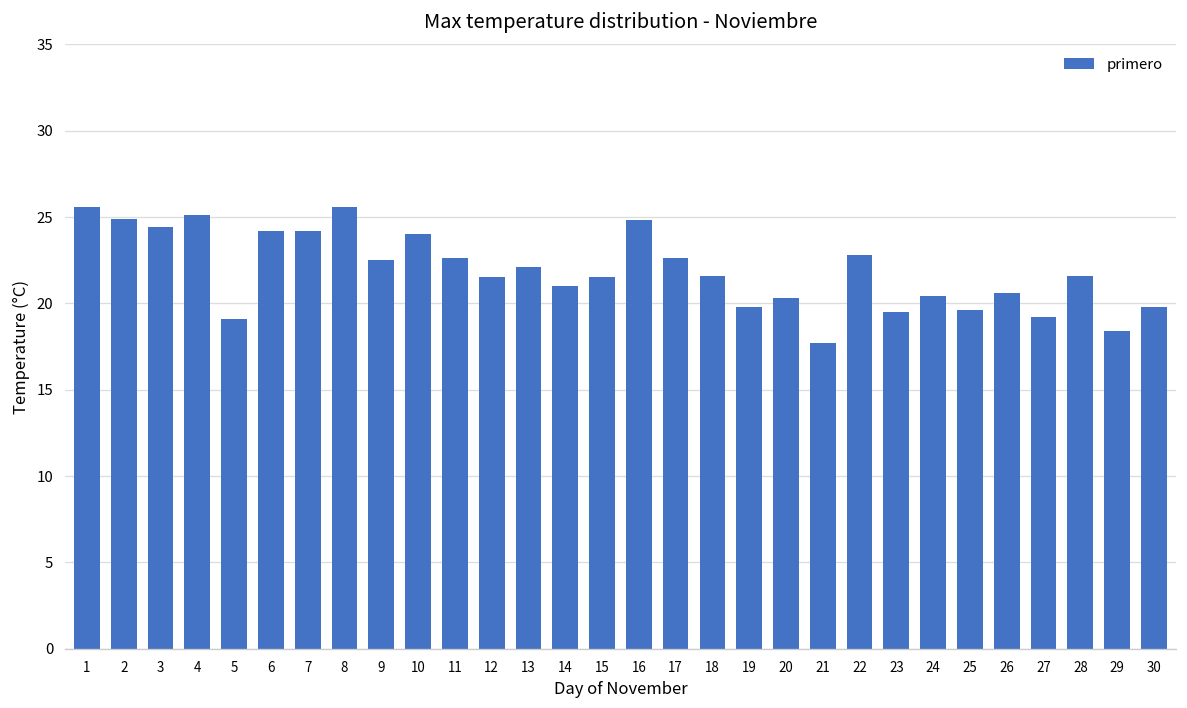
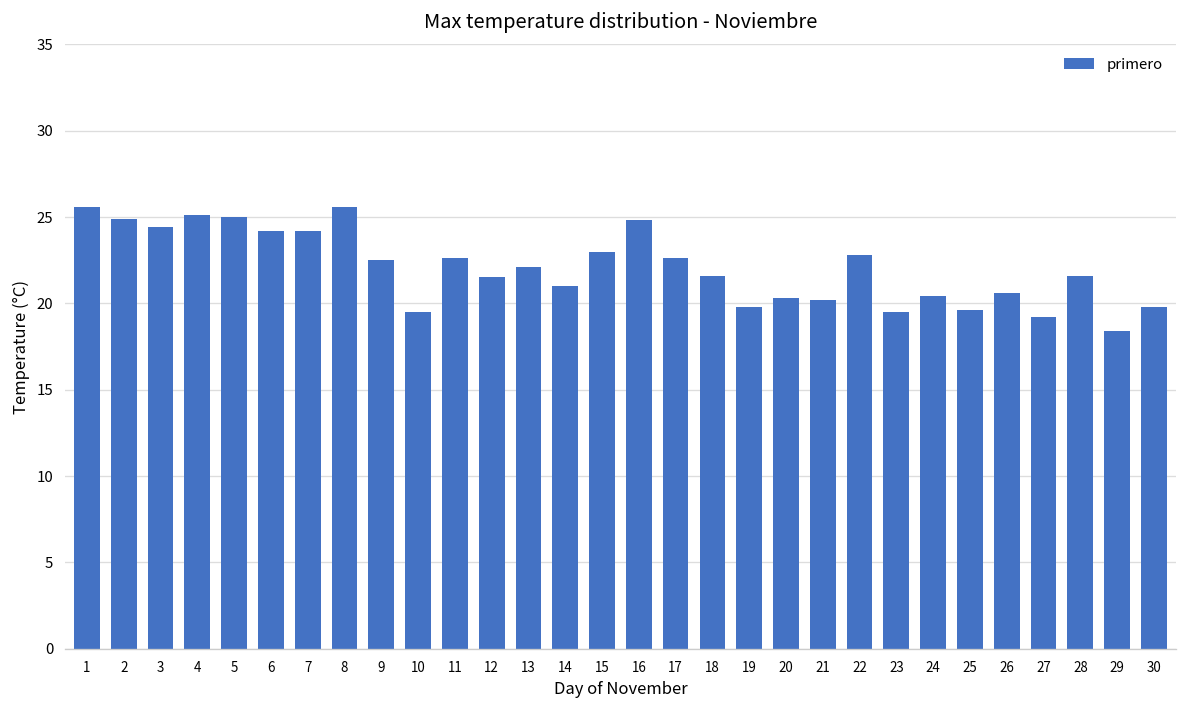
5: 19.1 -> 25.0
10: 24.0 -> 19.5
15: 21.5 -> 23.0
21: 17.7 -> 20.2
